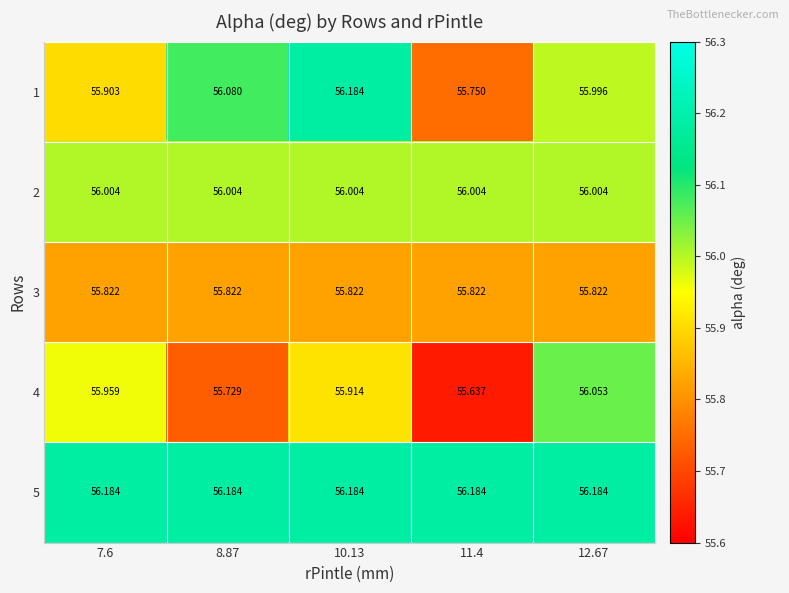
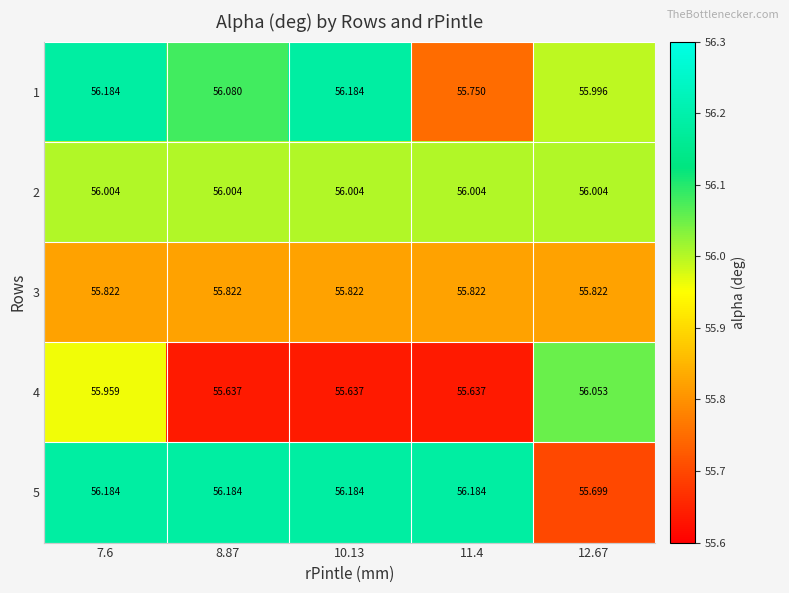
1, 7.6: 55.903 -> 56.184
4, 8.87: 55.729 -> 55.637
4, 10.13: 55.914 -> 55.637
5, 12.67: 56.184 -> 55.699
